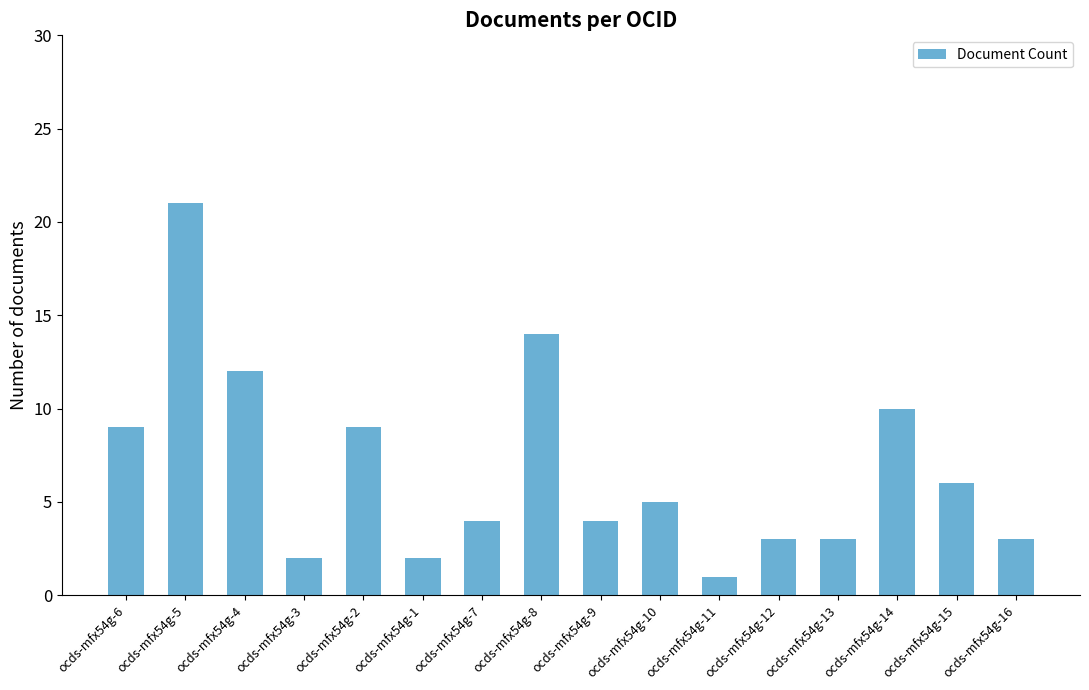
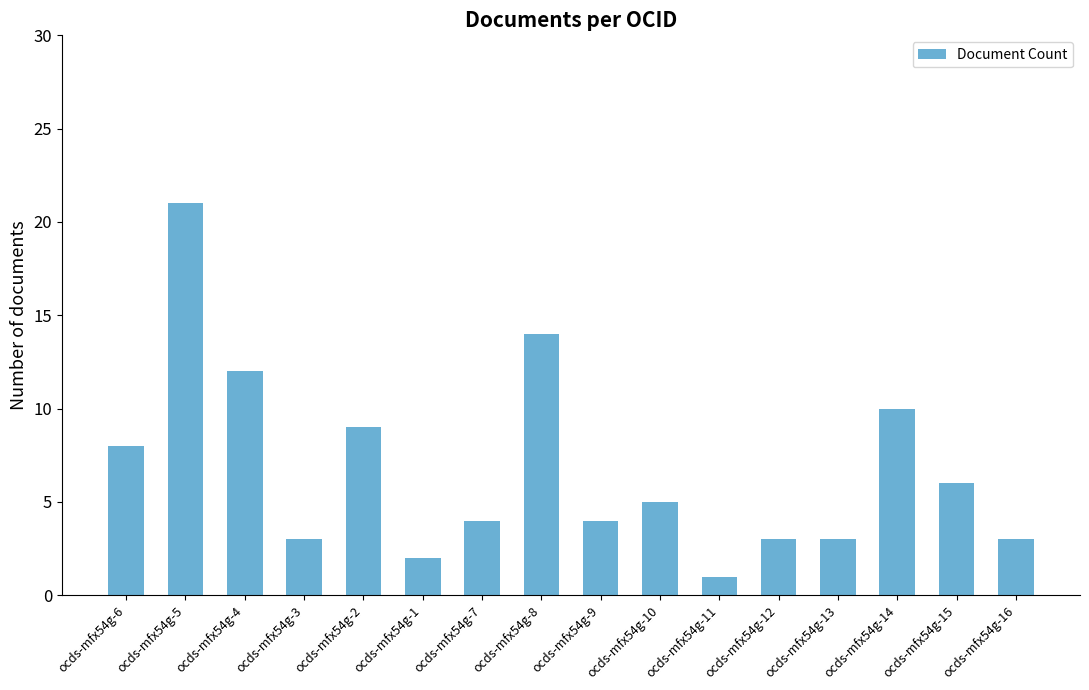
ocds-mfx54g-6: 9 -> 8
ocds-mfx54g-3: 2 -> 3
